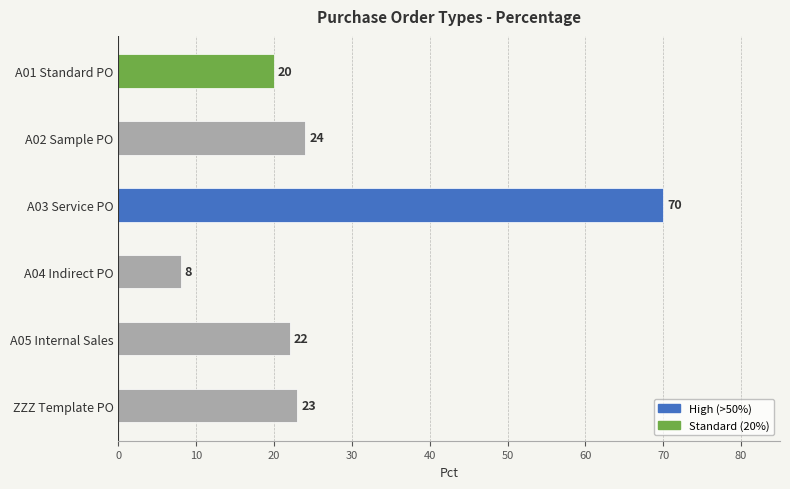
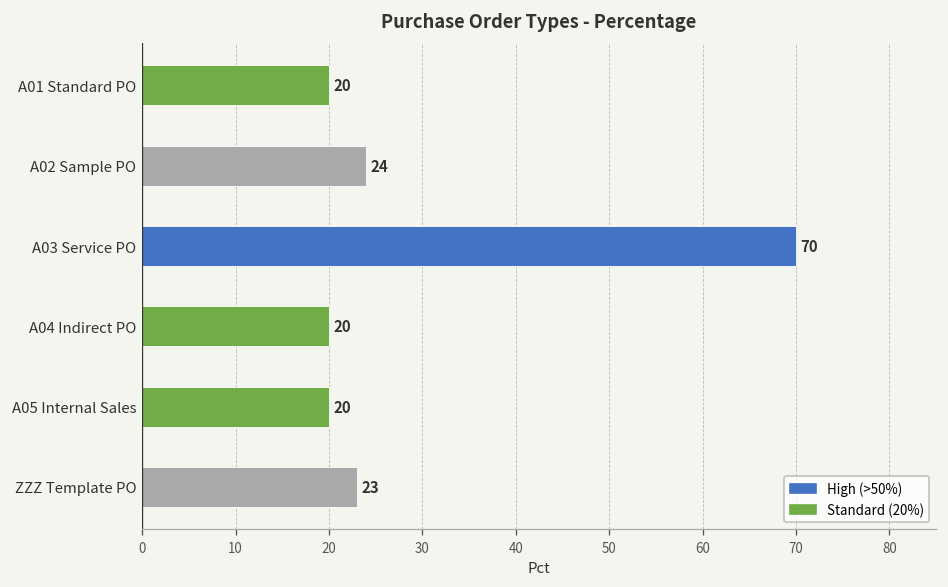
A04 Indirect PO: 8 -> 20
A05 Internal Sales: 22 -> 20
